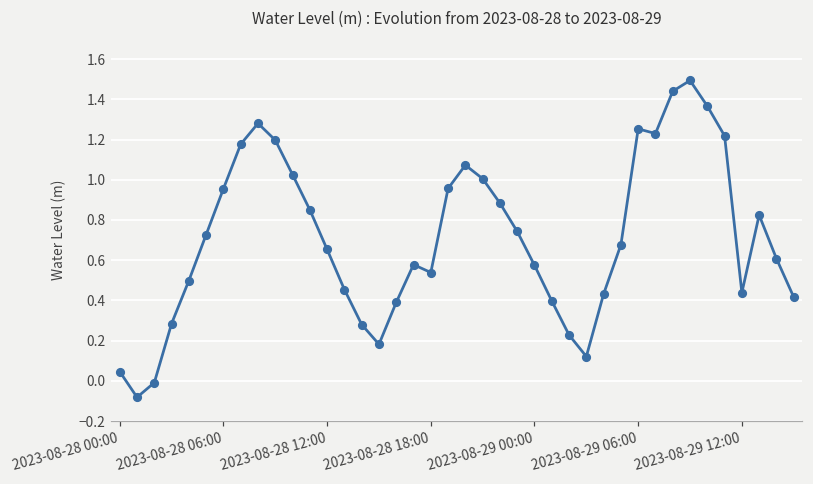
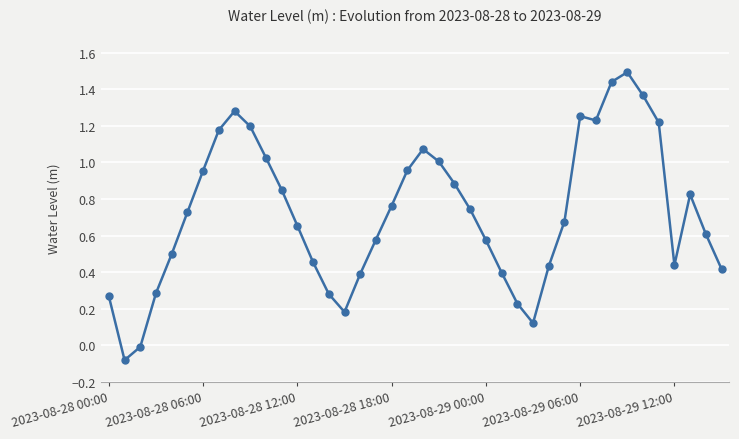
2023-08-28 00:00: 0.05 -> 0.27
2023-08-28 18:00: 0.54 -> 0.76
